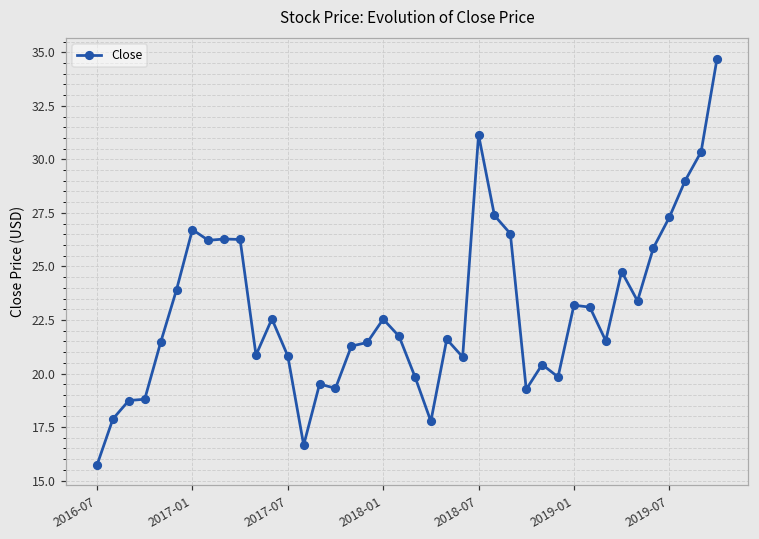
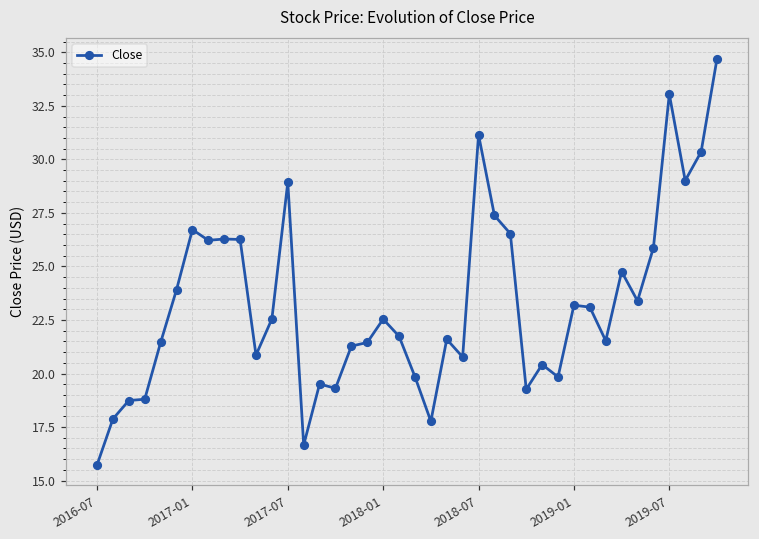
2017-07: 20.8 -> 28.9
2019-07: 27.3 -> 33.0
